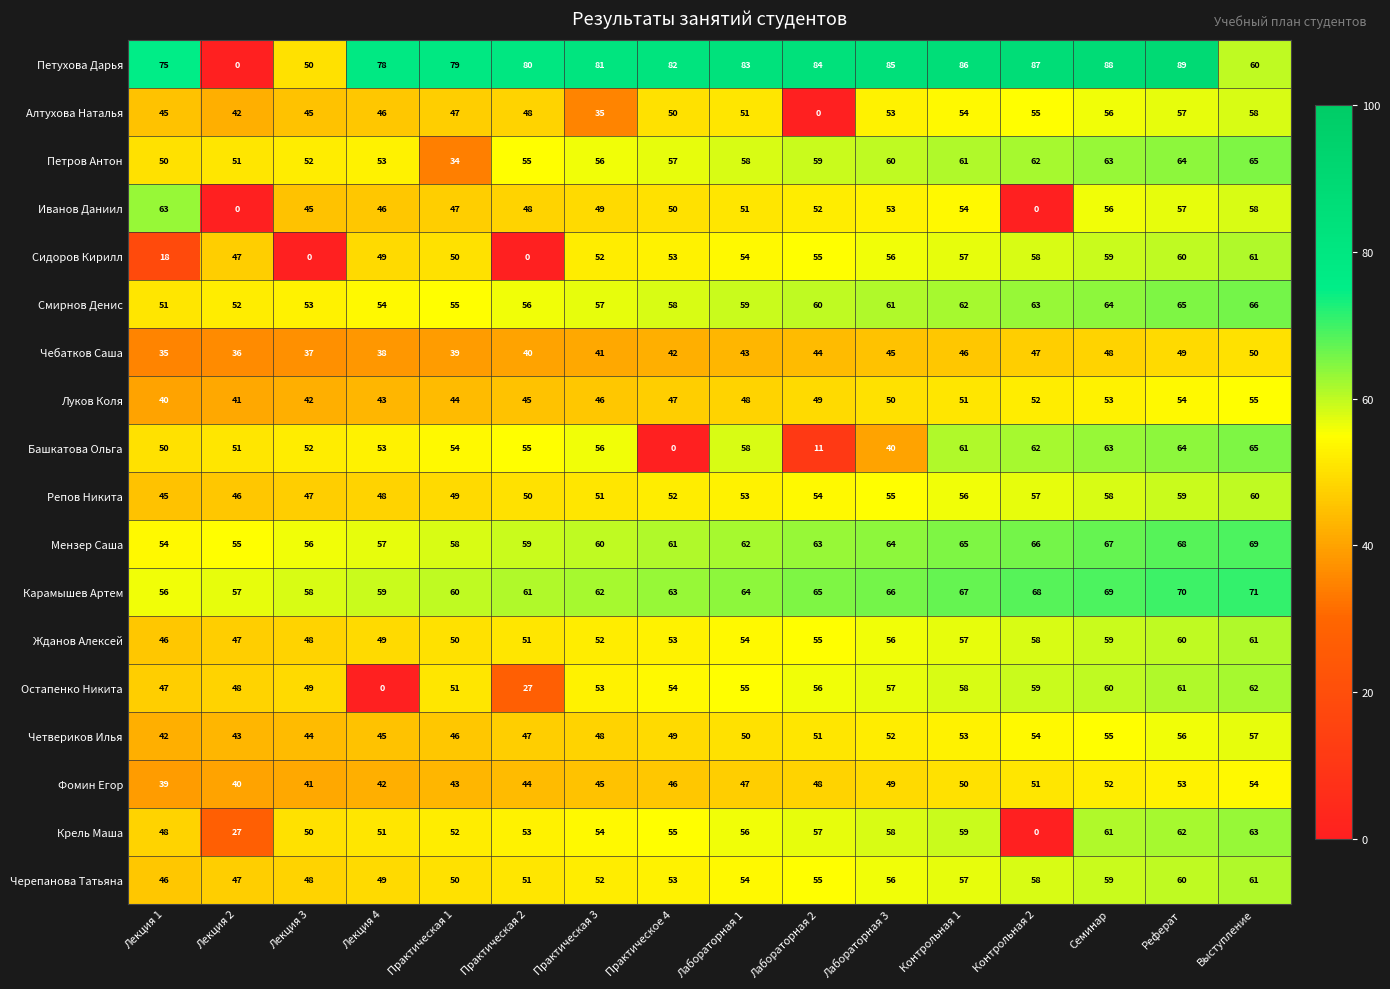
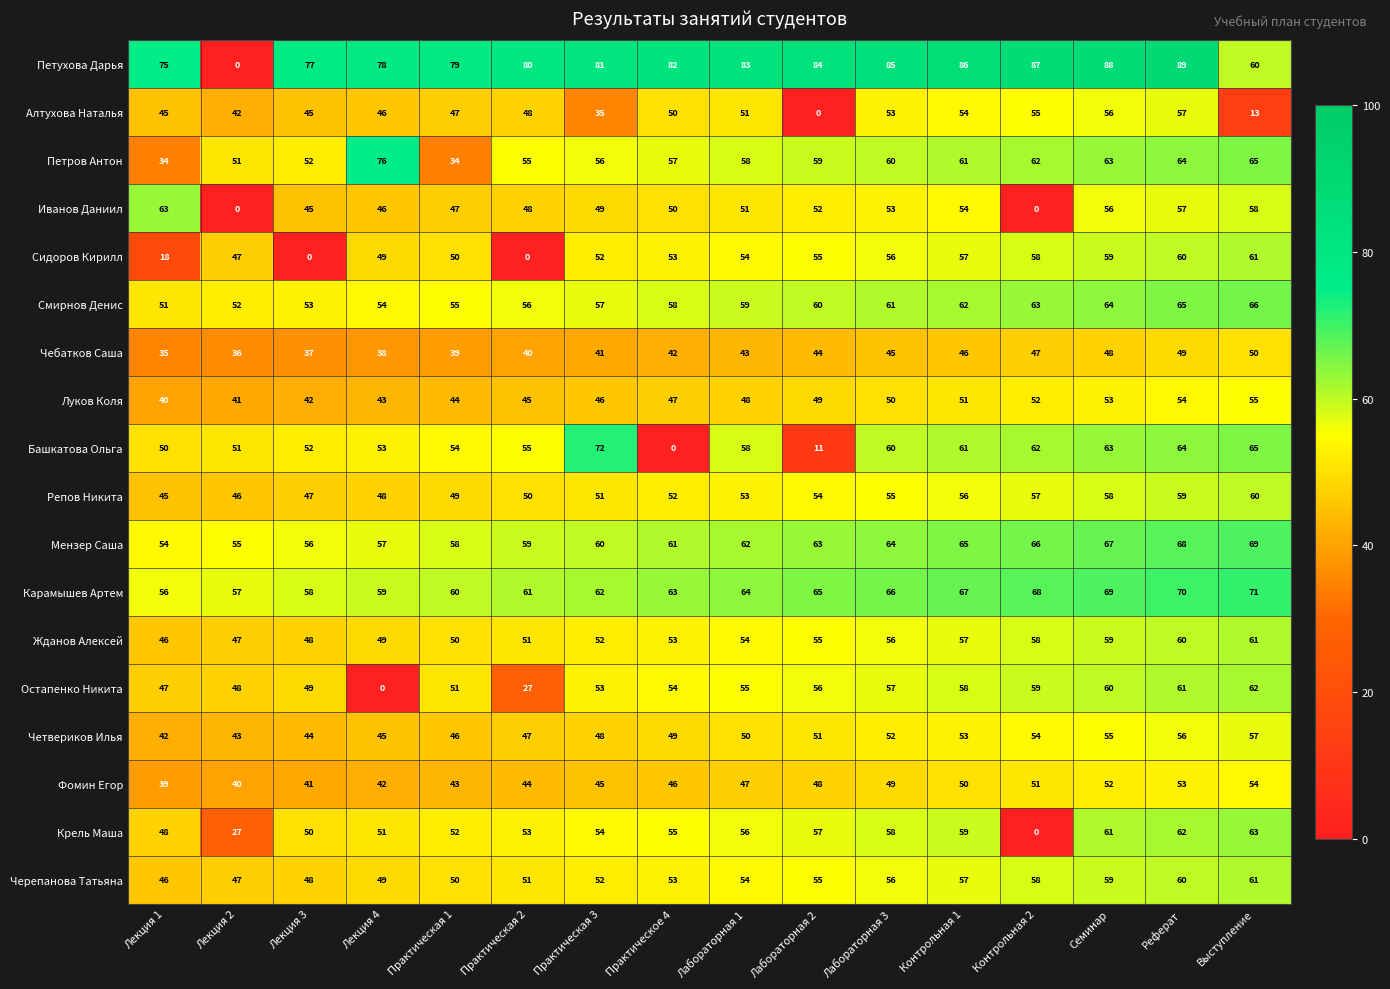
Петухова Дарья, Лекция 3: 50 -> 77
Алтухова Наталья, Выступление: 58 -> 13
Петров Антон, Лекция 1: 50 -> 34
Петров Антон, Лекция 4: 53 -> 76
Башкатова Ольга, Практическая 3: 56 -> 72
Башкатова Ольга, Лабораторная 3: 40 -> 60
